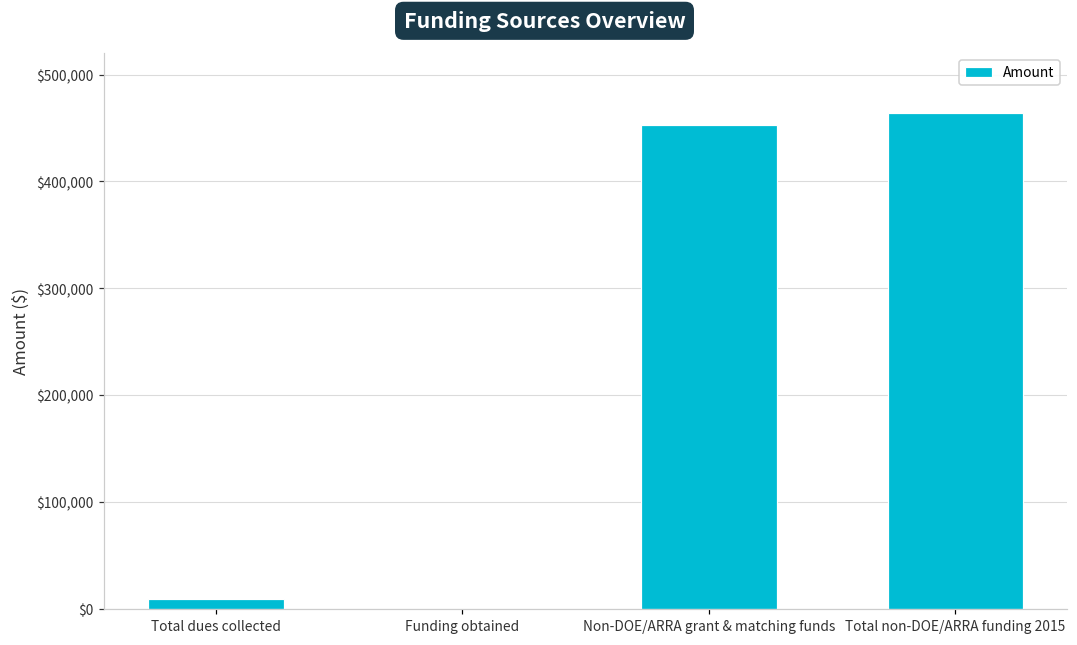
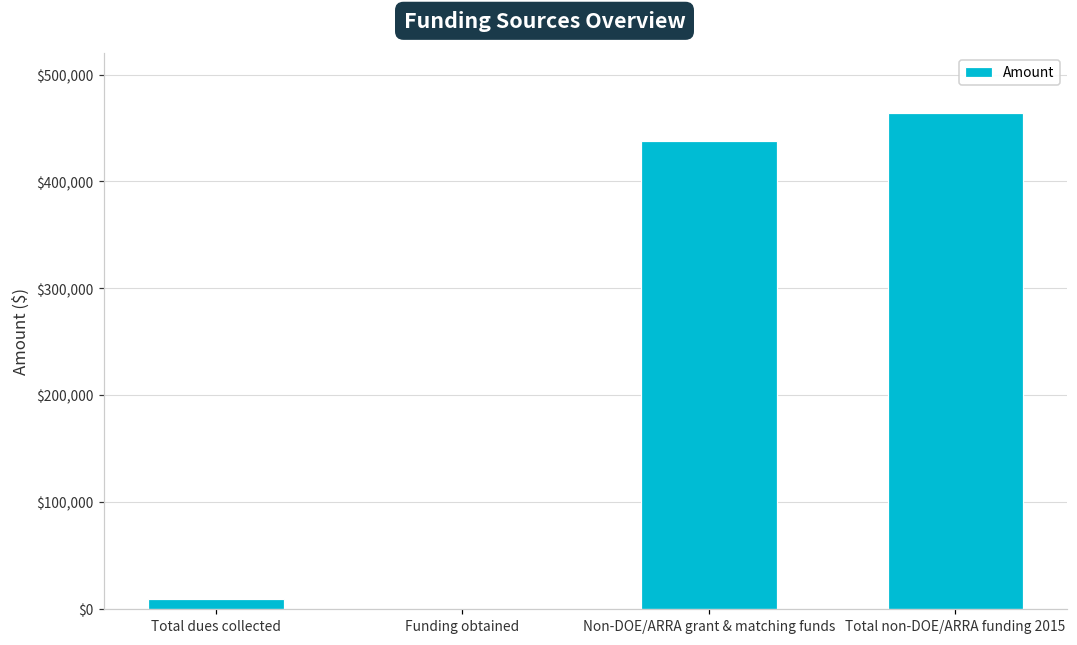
Non-DOE/ARRA grant & matching funds: $450,000 -> $440,000
